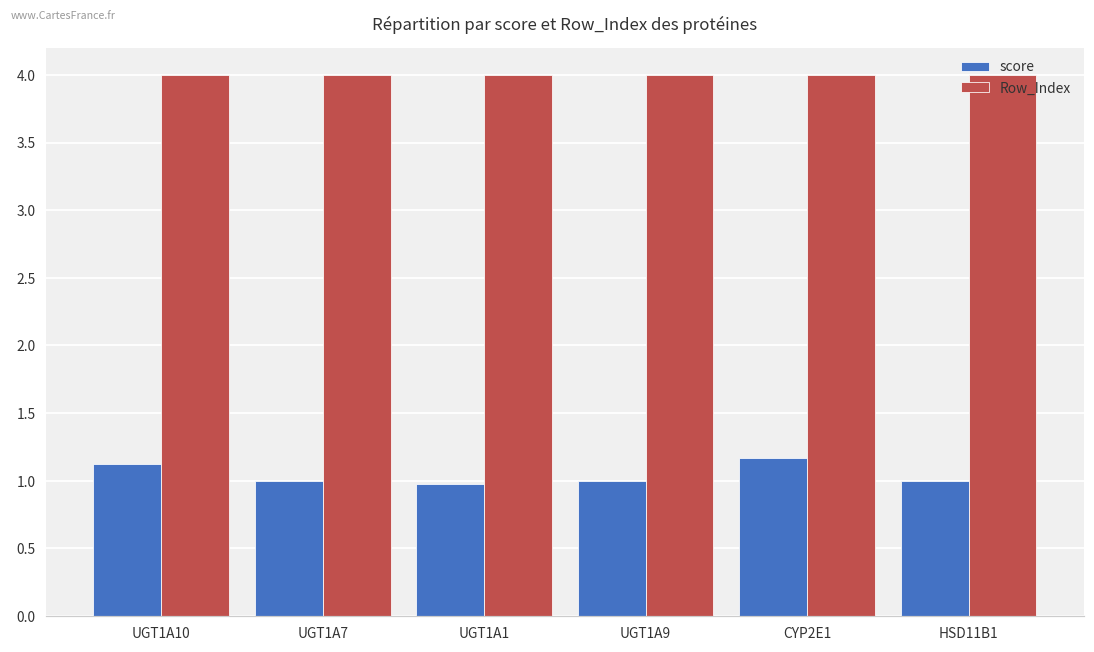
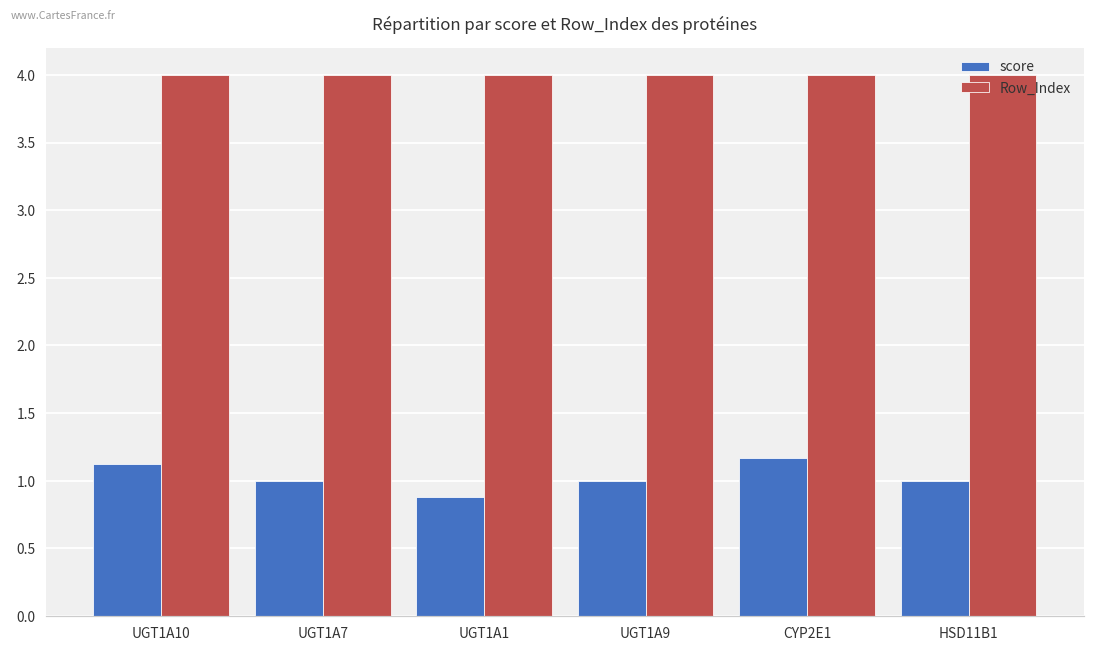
score, UGT1A1: 0.97 -> 0.88
